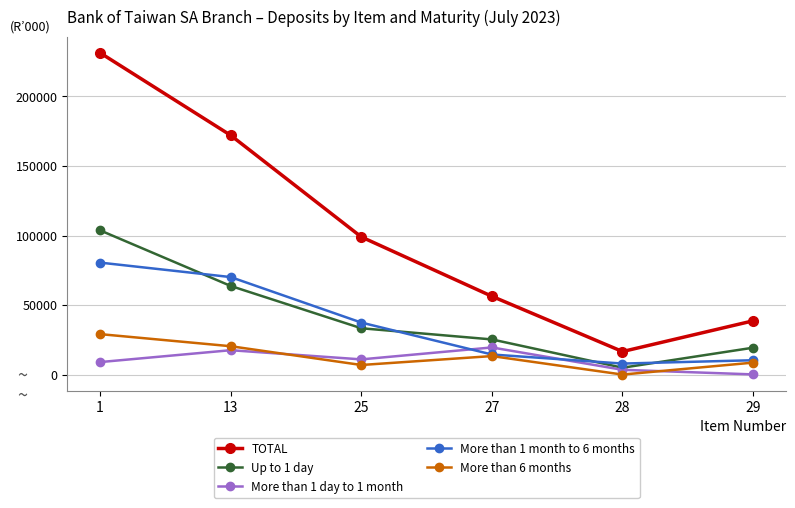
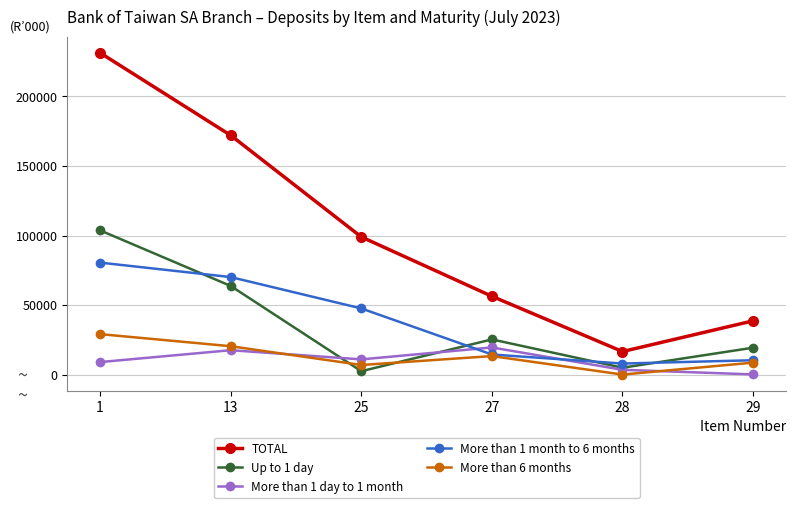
Up to 1 day, 25: 33000 -> 3000
More than 1 month to 6 months, 25: 37000 -> 48000
